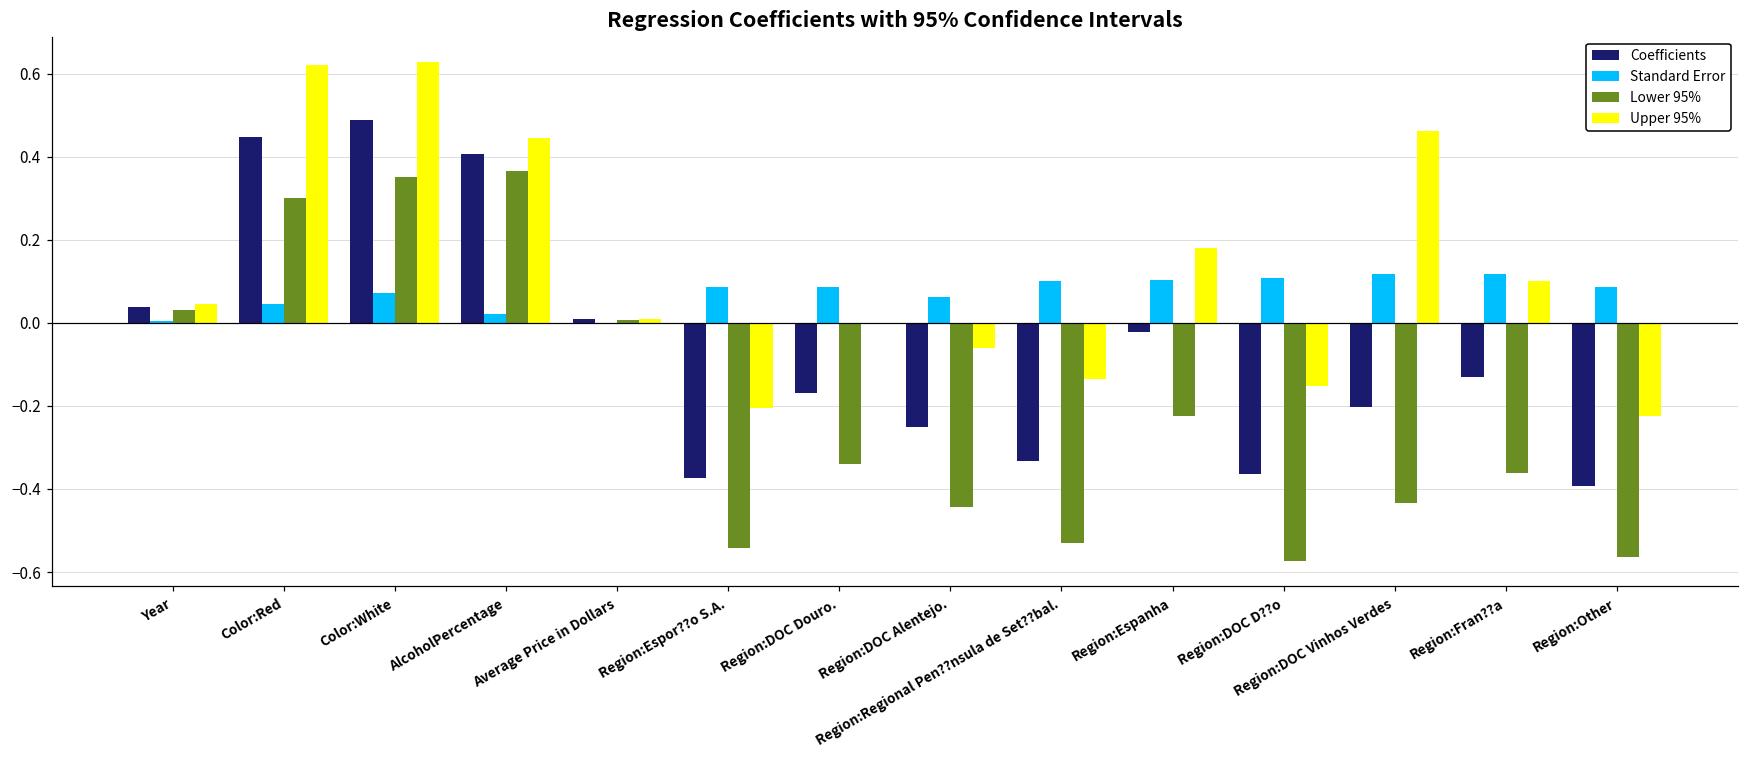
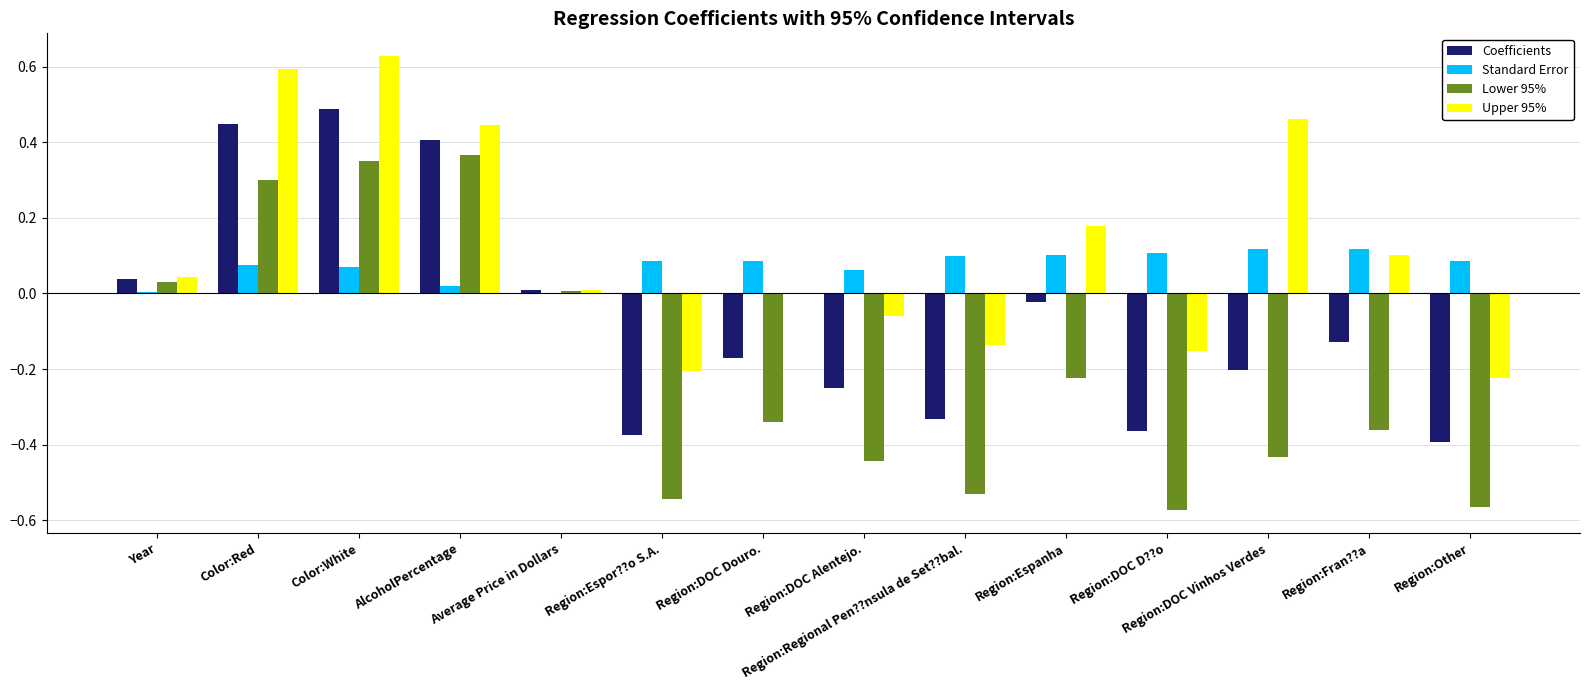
Standard Error, Color:Red: 0.04 -> 0.08
Upper 95%, Color:Red: 0.62 -> 0.60
